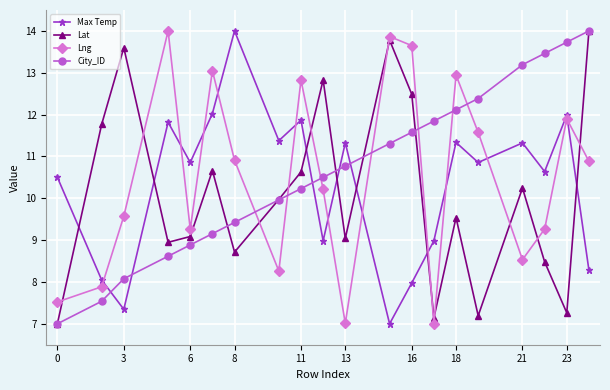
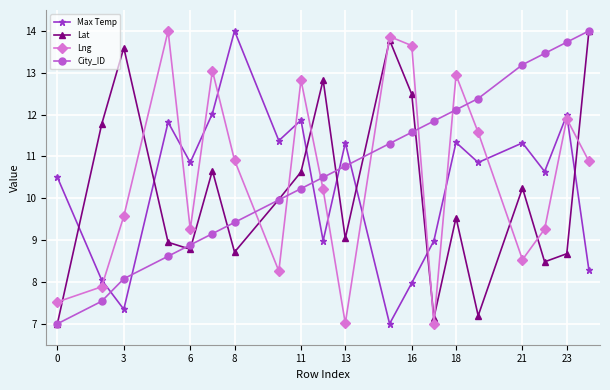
Lat, 6: 9.1 -> 8.8
Lat, 23: 7.3 -> 8.7
